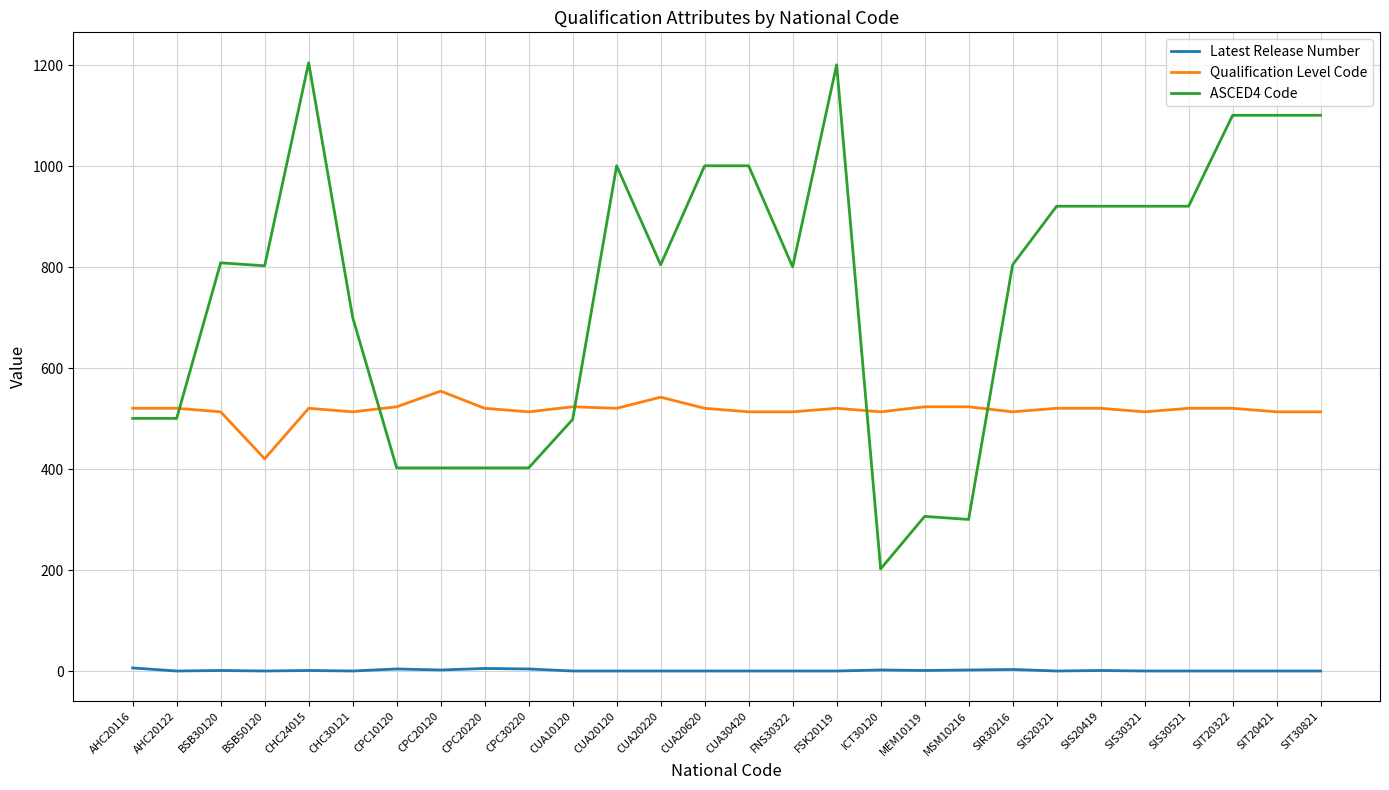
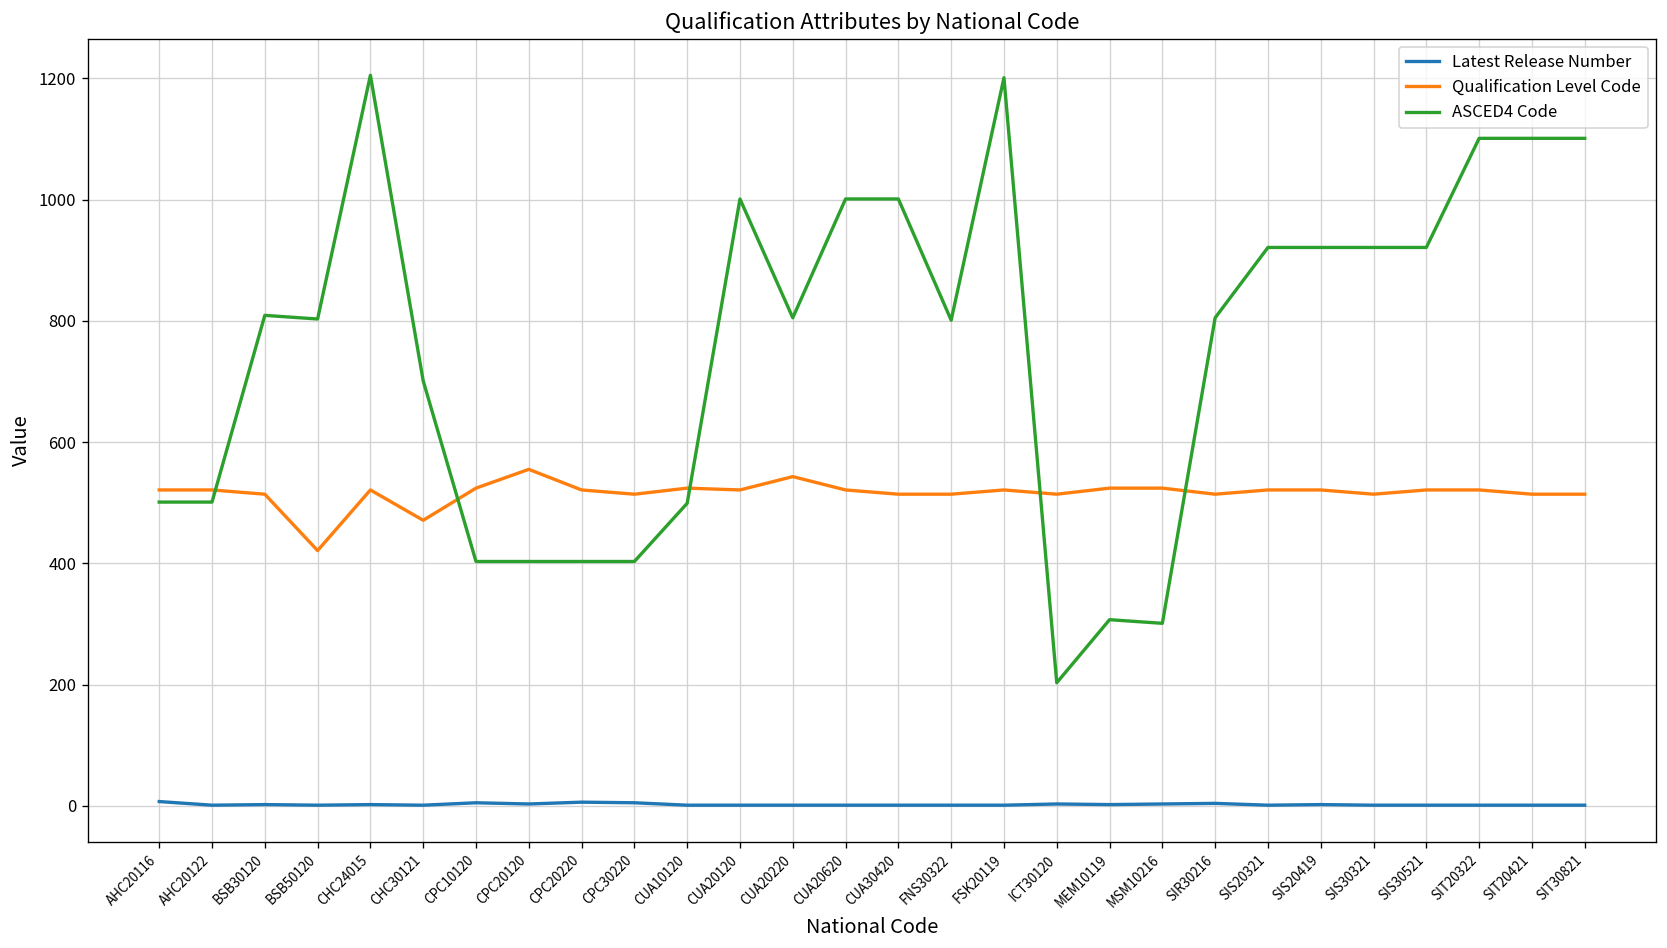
Qualification Level Code, CHC30121: 510 -> 470
